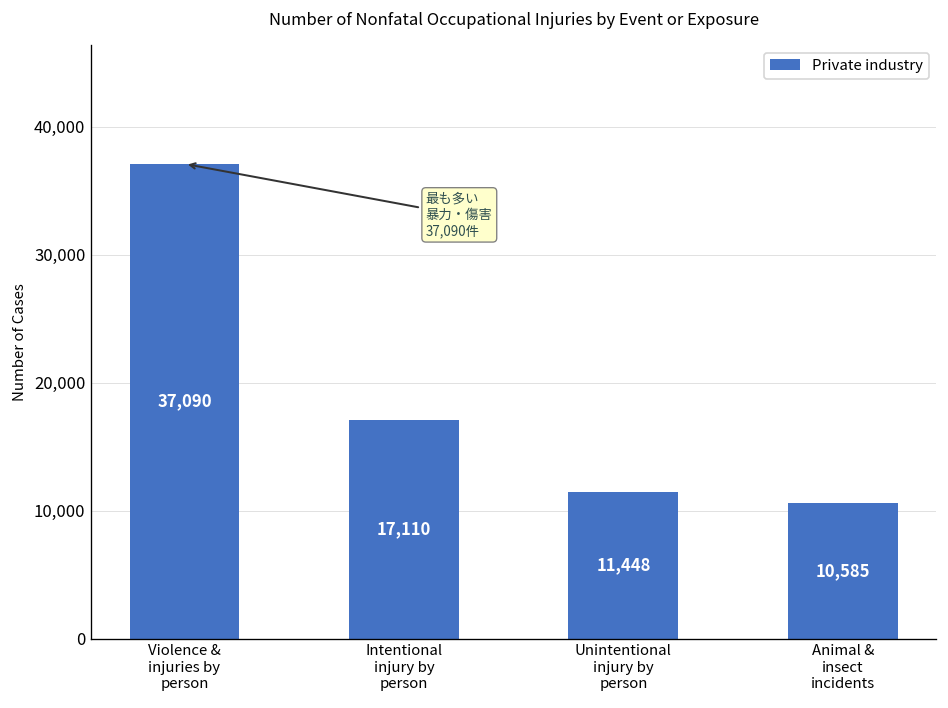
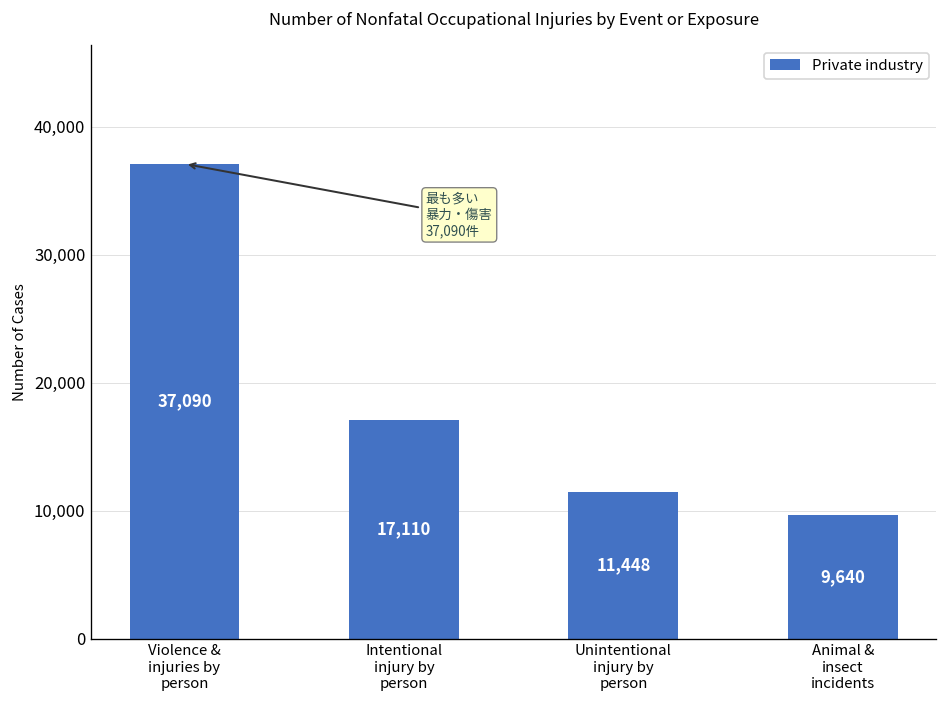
Animal & insect incidents: 10,585 -> 9,640
